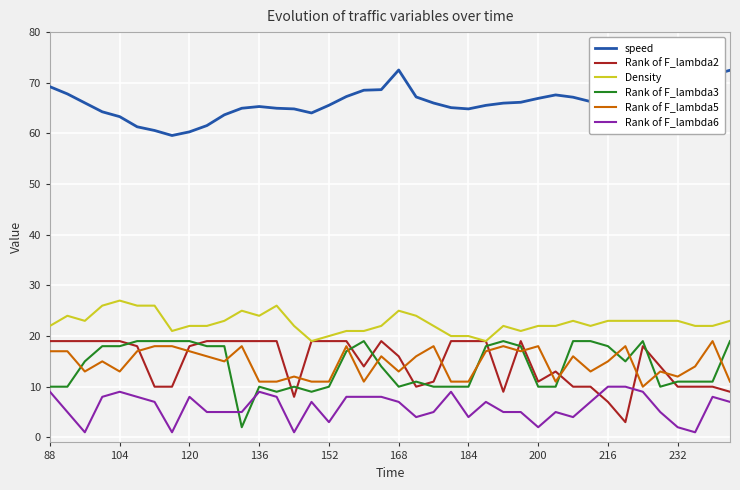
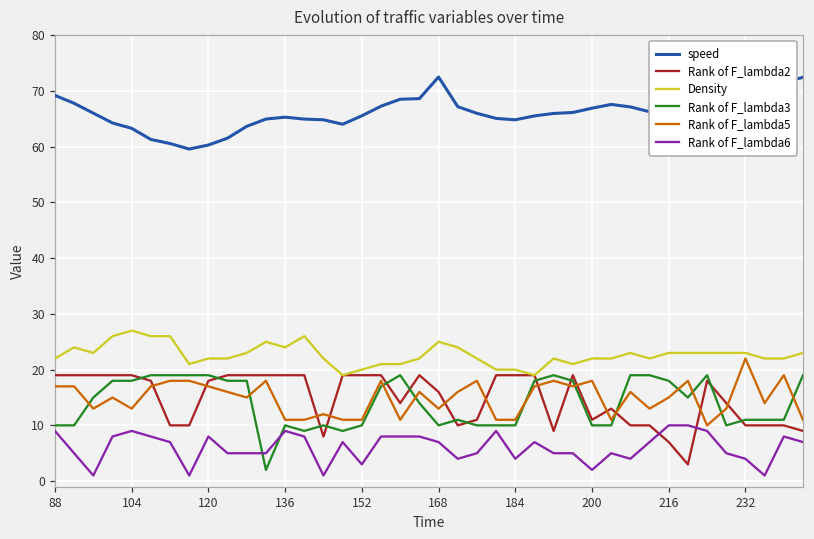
Rank of F_lambda5, 232: 12 -> 22
Rank of F_lambda6, 232: 2 -> 4
